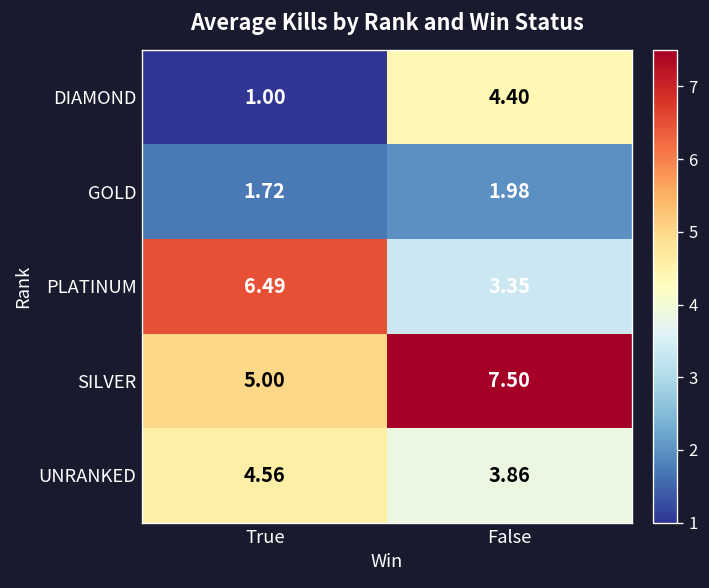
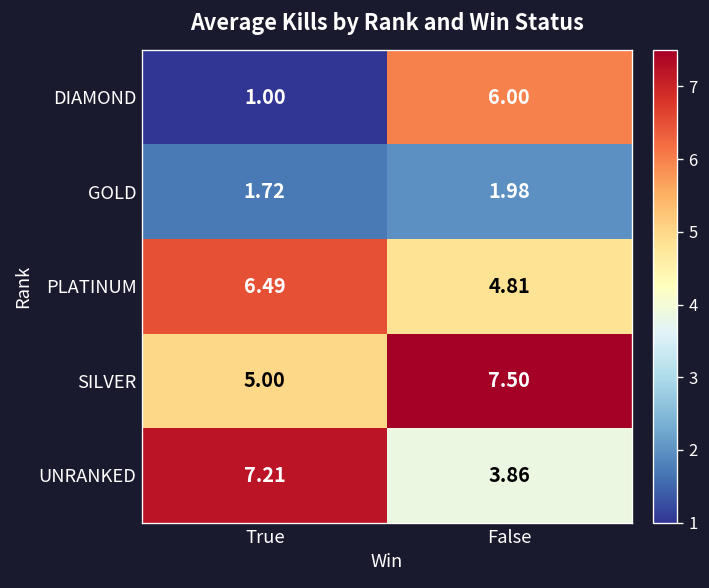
DIAMOND, False: 4.40 -> 6.00
PLATINUM, False: 3.35 -> 4.81
UNRANKED, True: 4.56 -> 7.21
